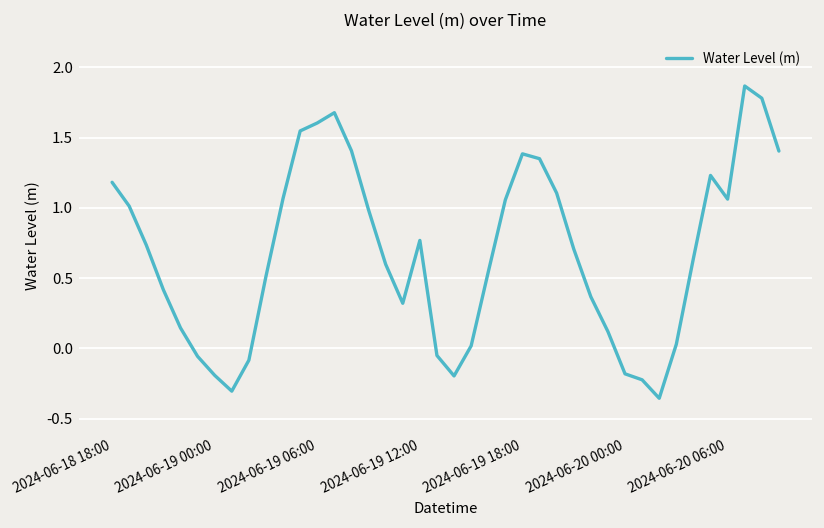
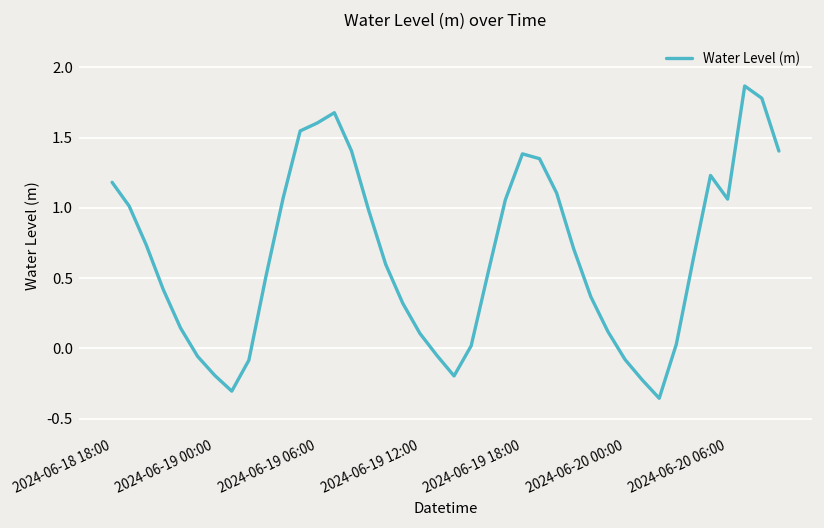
2024-06-19 12:00: 0.77 -> 0.11
2024-06-20 00:00: -0.18 -> -0.08
